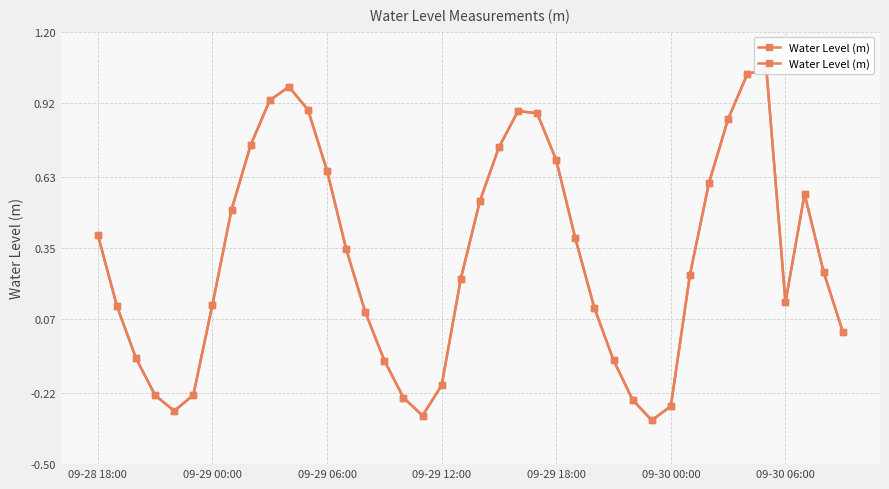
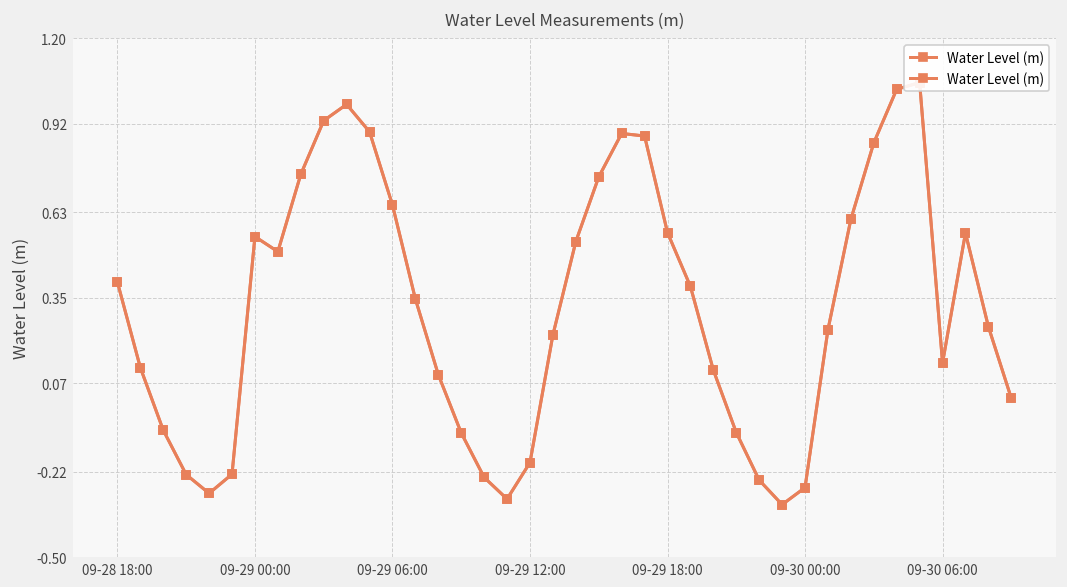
09-29 00:00: 0.13 -> 0.55
09-29 18:00: 0.69 -> 0.56
